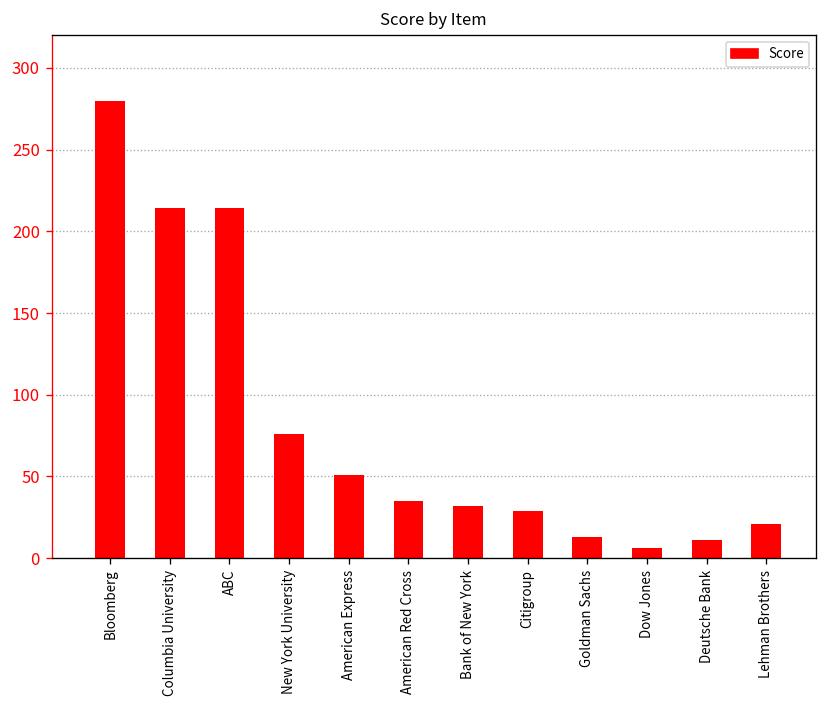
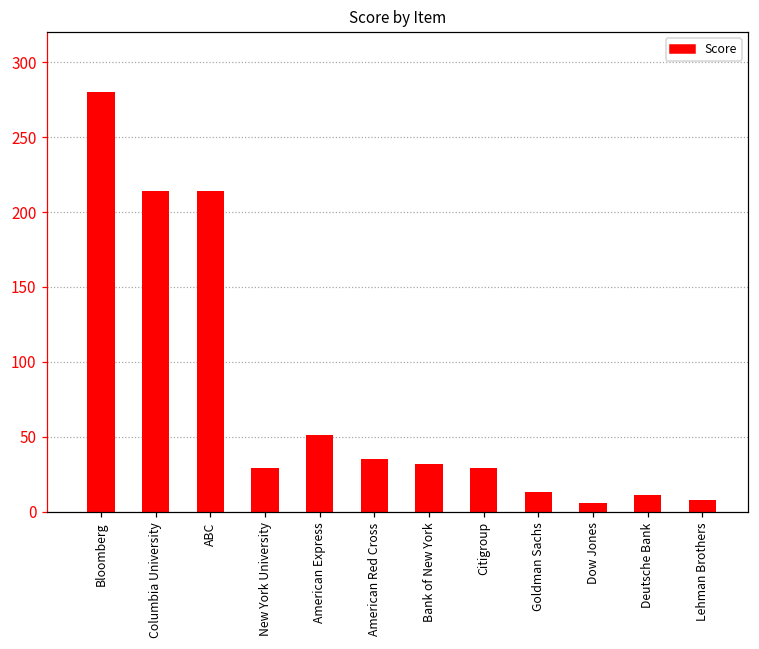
New York University: 76 -> 29
Lehman Brothers: 21 -> 8
